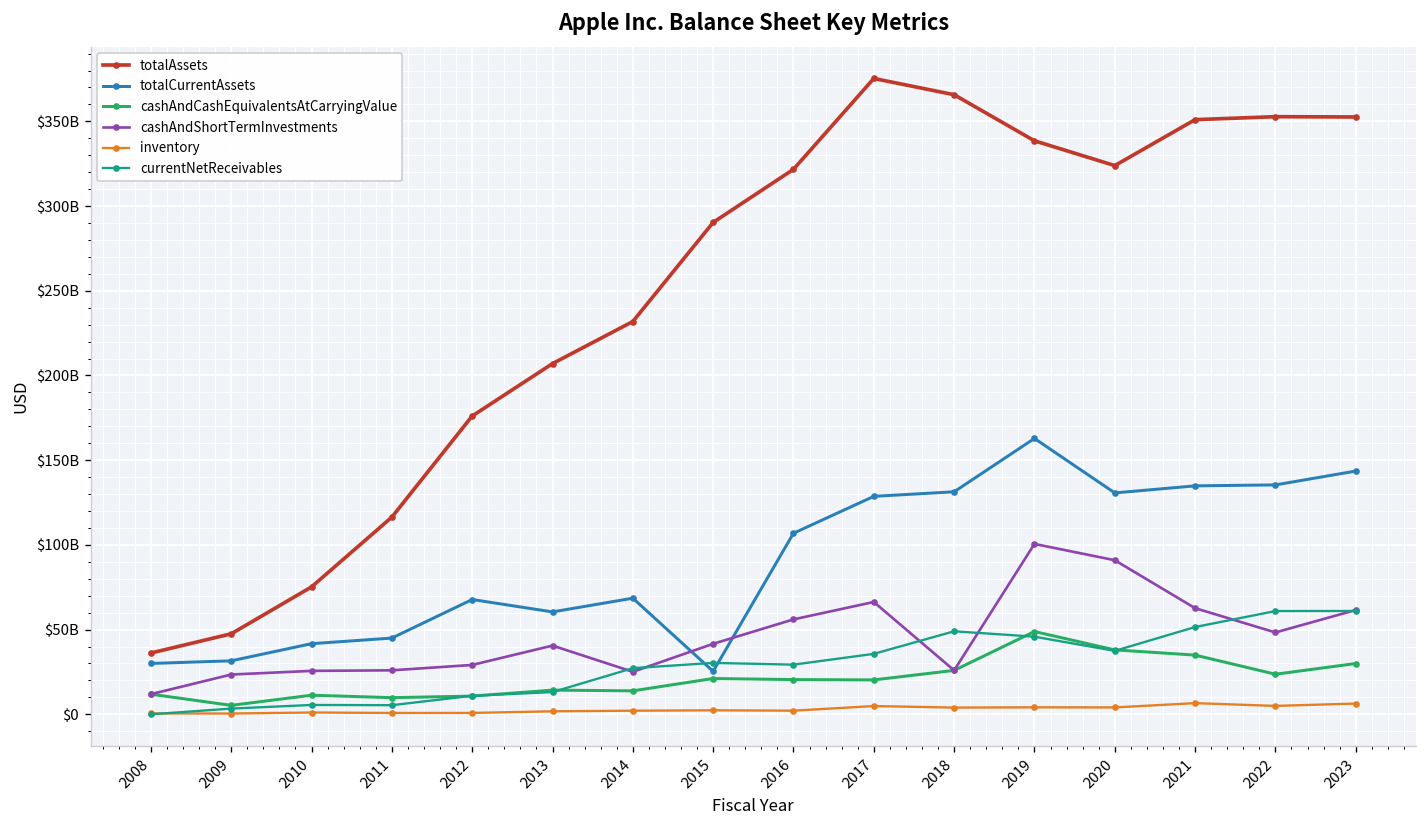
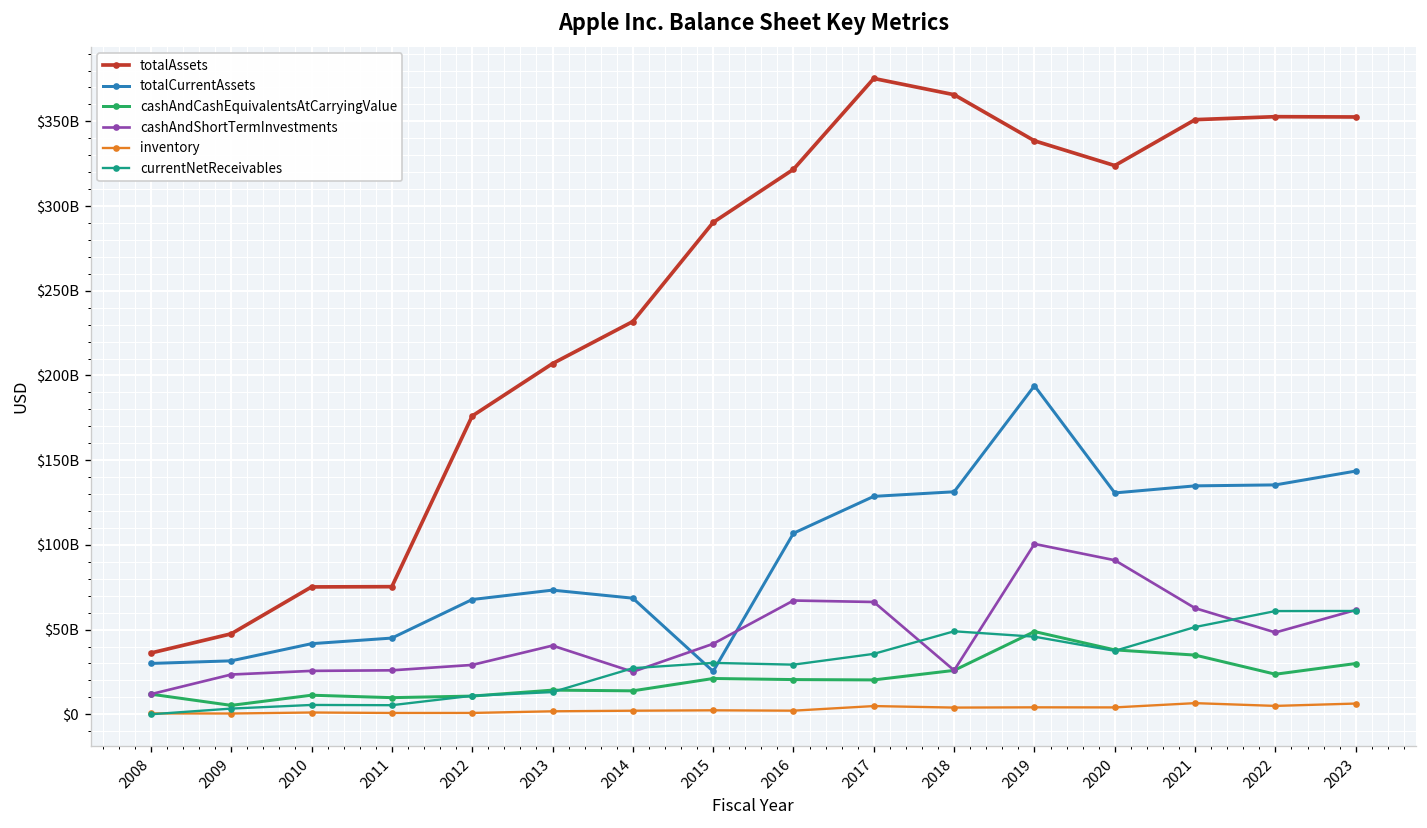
totalAssets, 2011: $116000000000 -> $75000000000
totalCurrentAssets, 2013: $60000000000 -> $73000000000
cashAndShortTermInvestments, 2016: $56000000000 -> $67000000000
totalCurrentAssets, 2019: $163000000000 -> $194000000000
